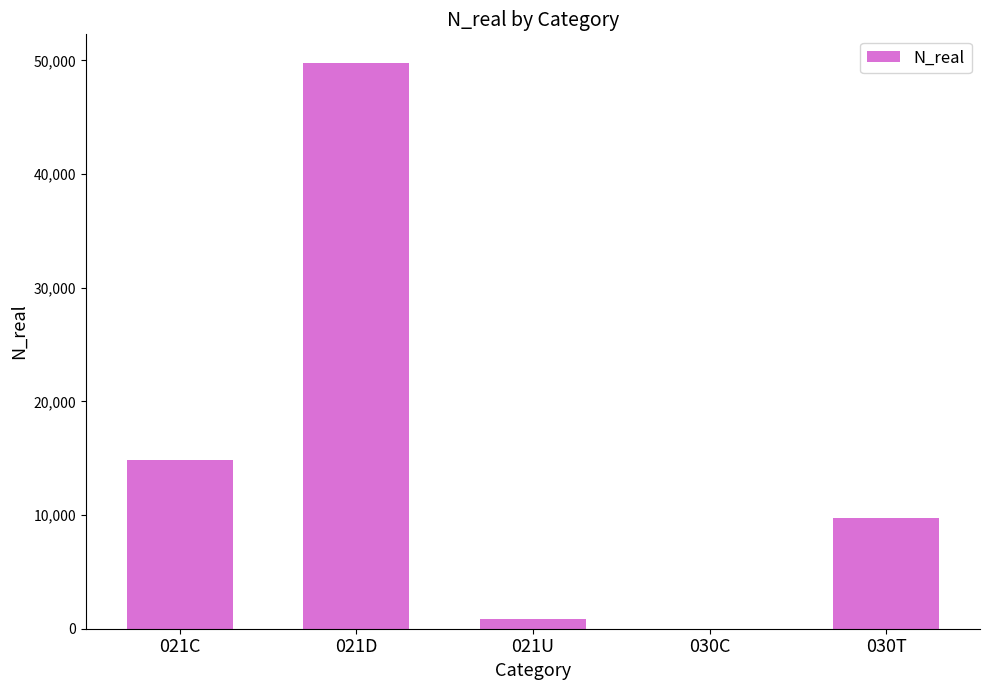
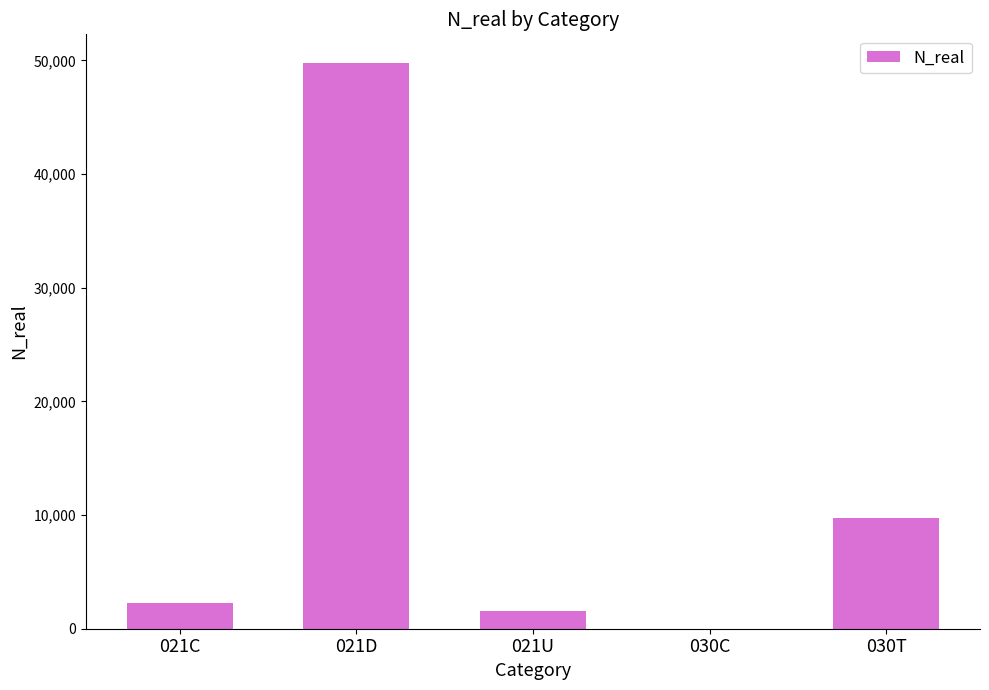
021C: 14,900 -> 2,200
021U: 800 -> 1,500
